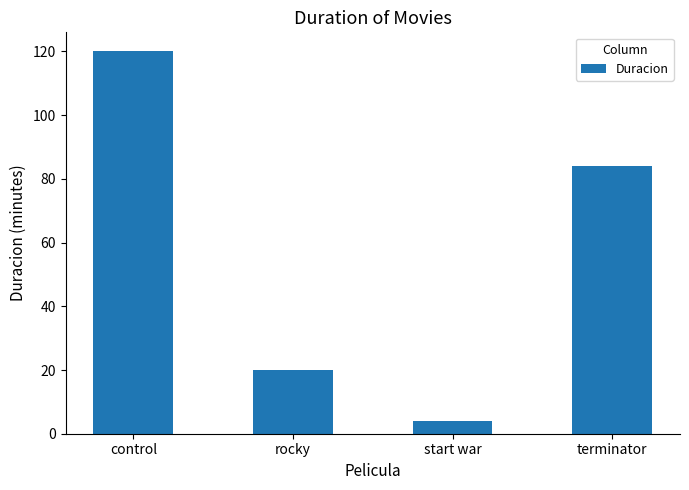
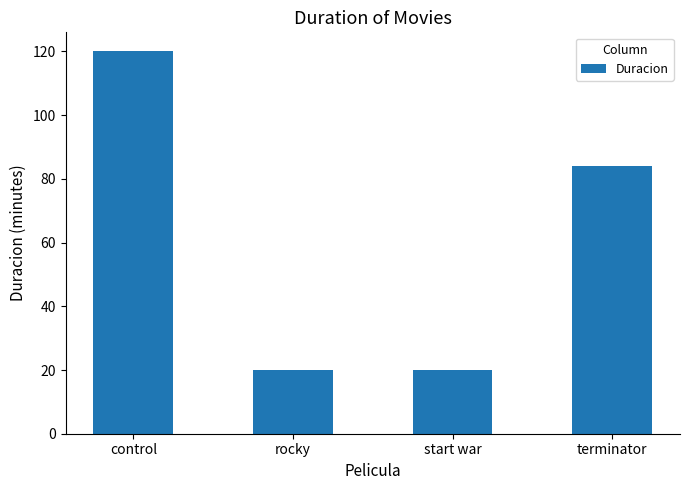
start war: 4 -> 20
